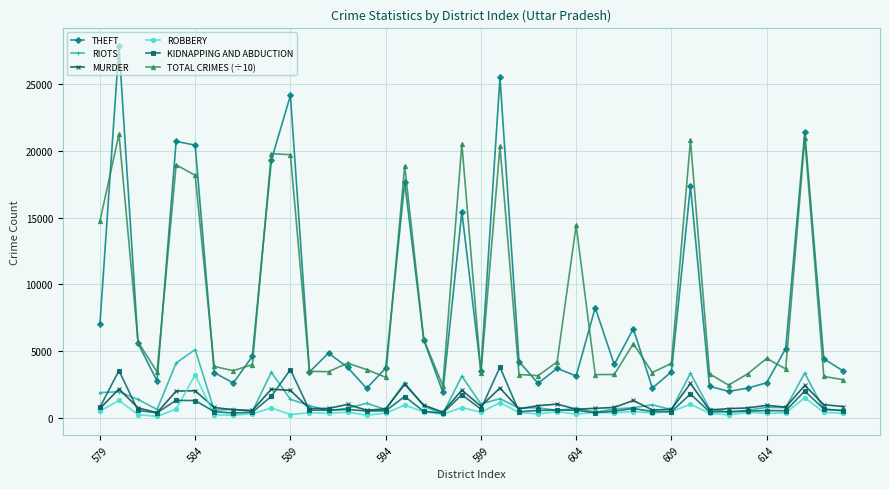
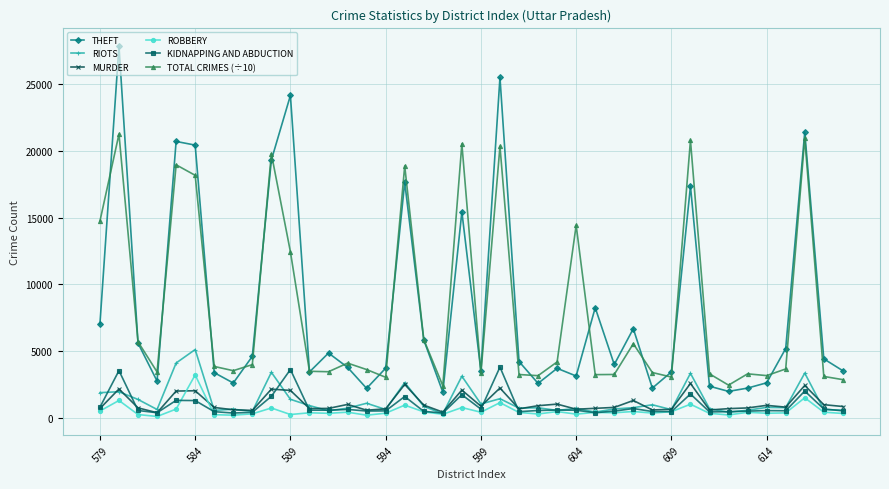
TOTAL CRIMES (÷10), 589: 19700 -> 12400
TOTAL CRIMES (÷10), 609: 4100 -> 3100
TOTAL CRIMES (÷10), 614: 4500 -> 3200
